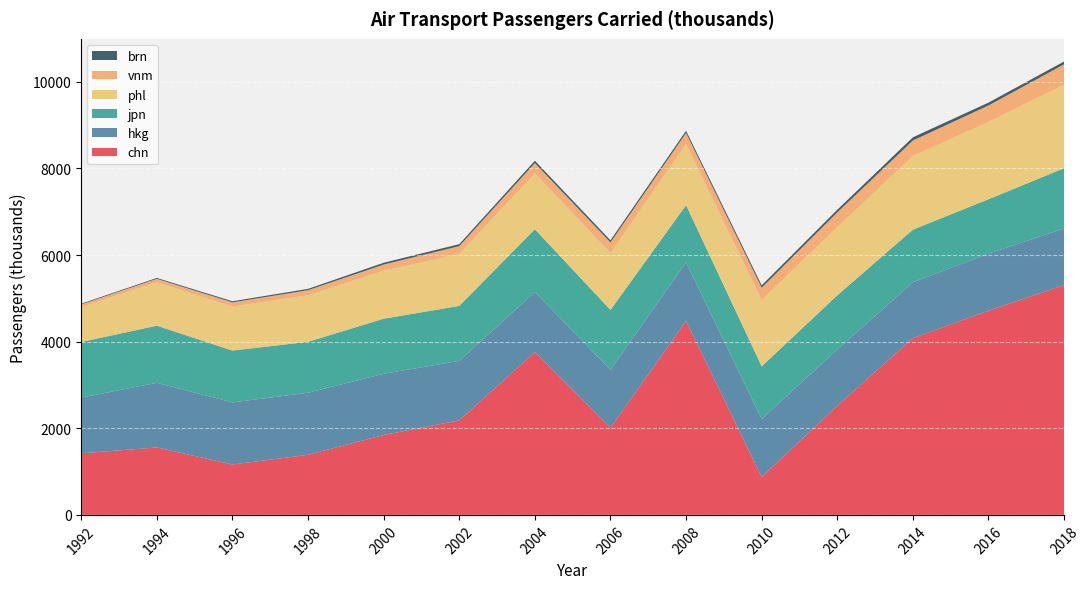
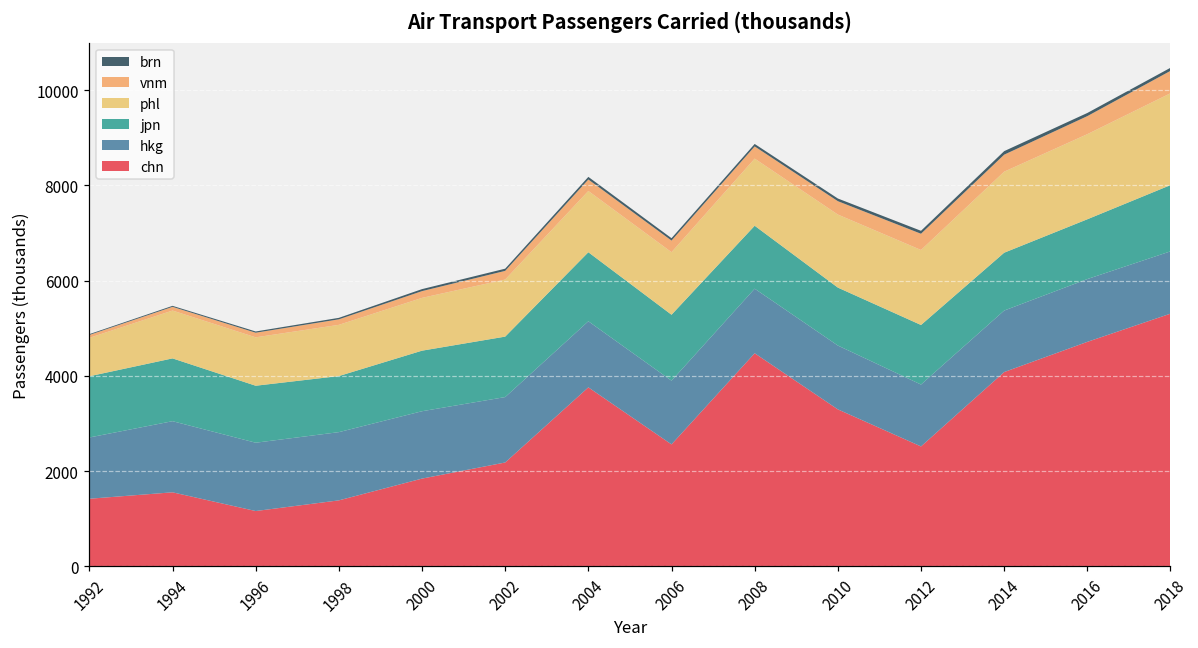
chn, 2006: 2000 -> 2600
chn, 2010: 900 -> 3300
